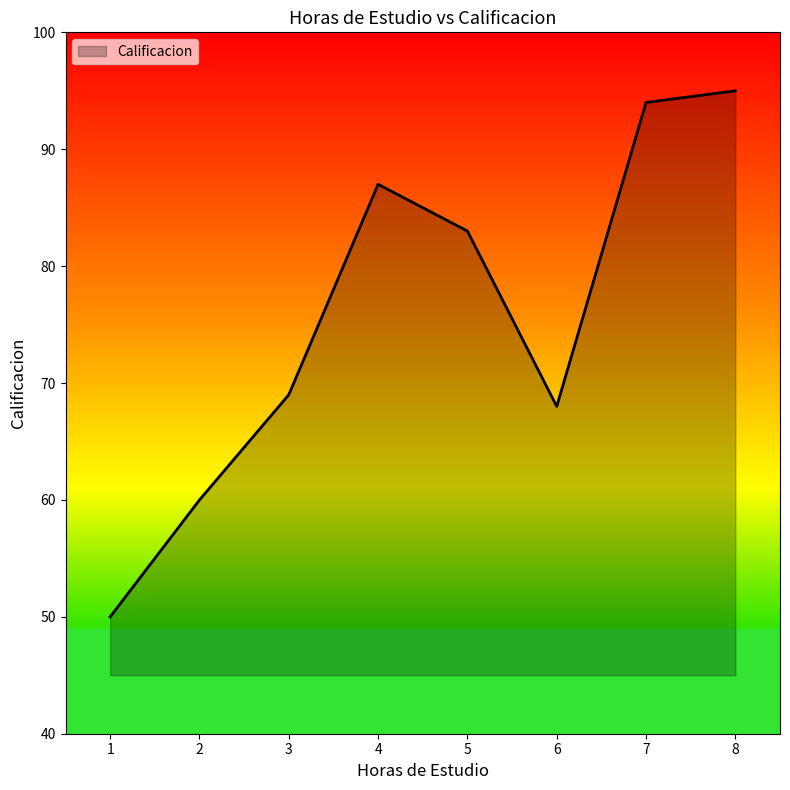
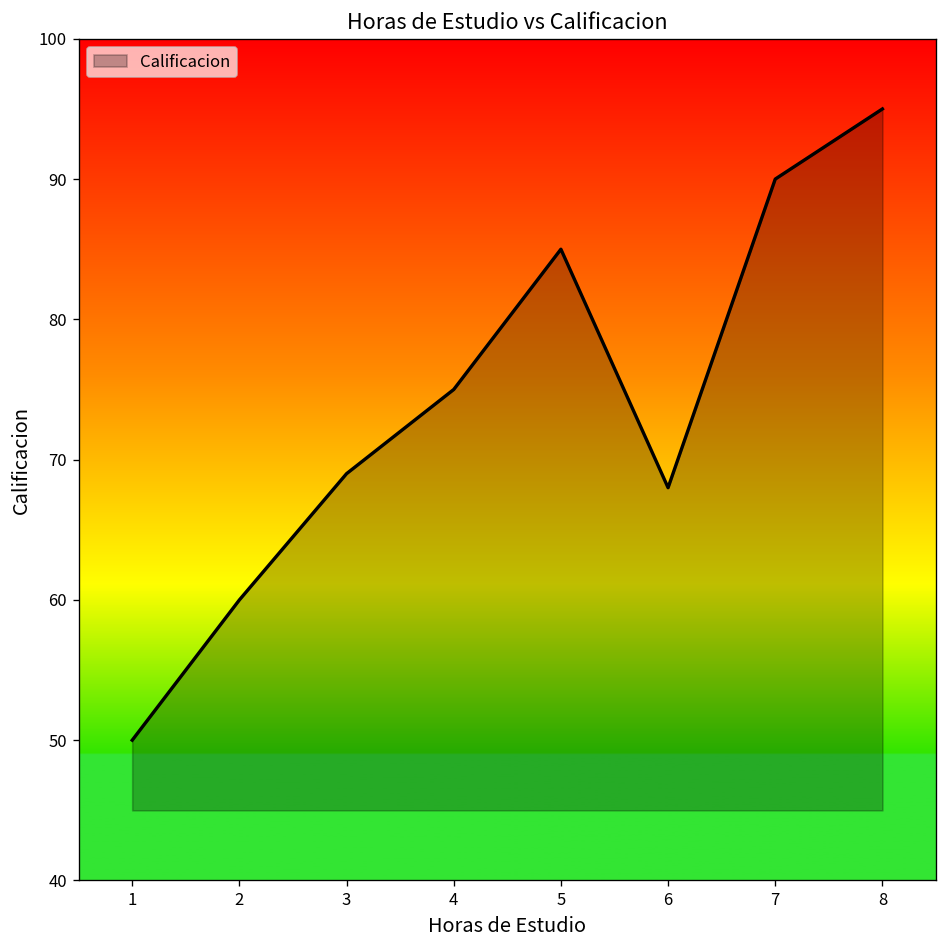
4: 87 -> 75
5: 83 -> 85
7: 94 -> 90
